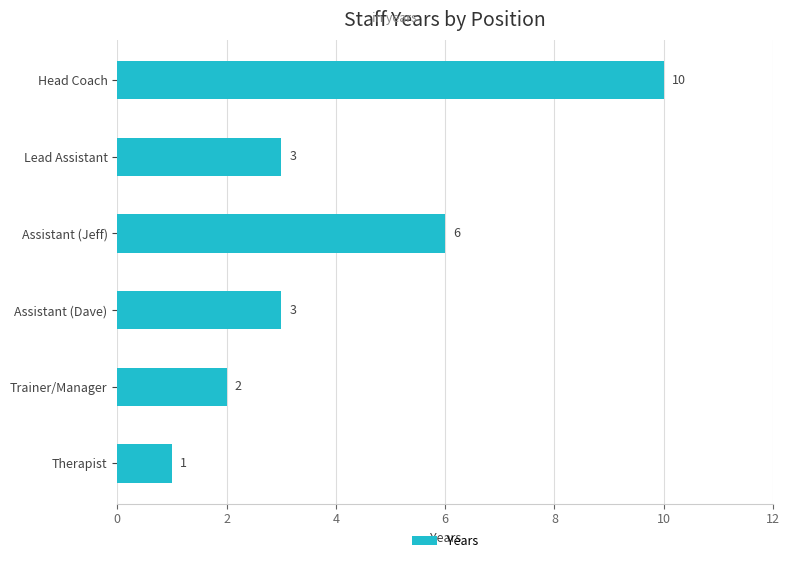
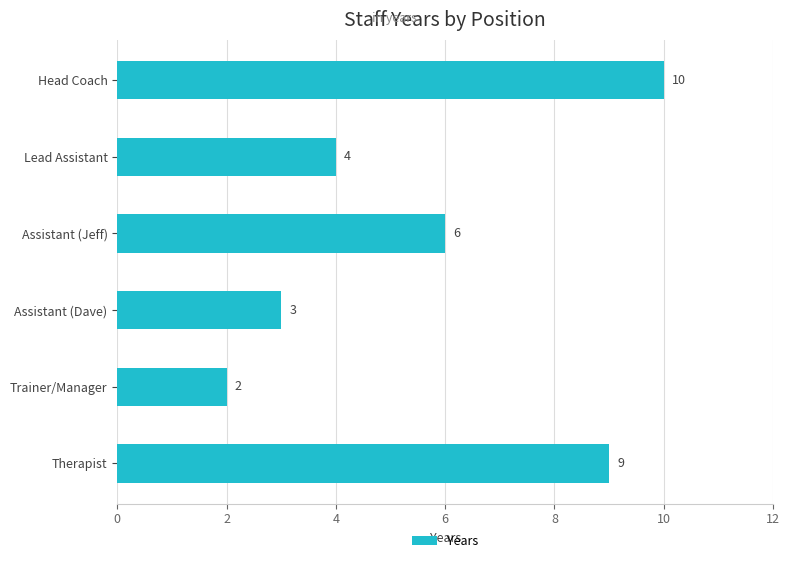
Lead Assistant: 3 -> 4
Therapist: 1 -> 9
